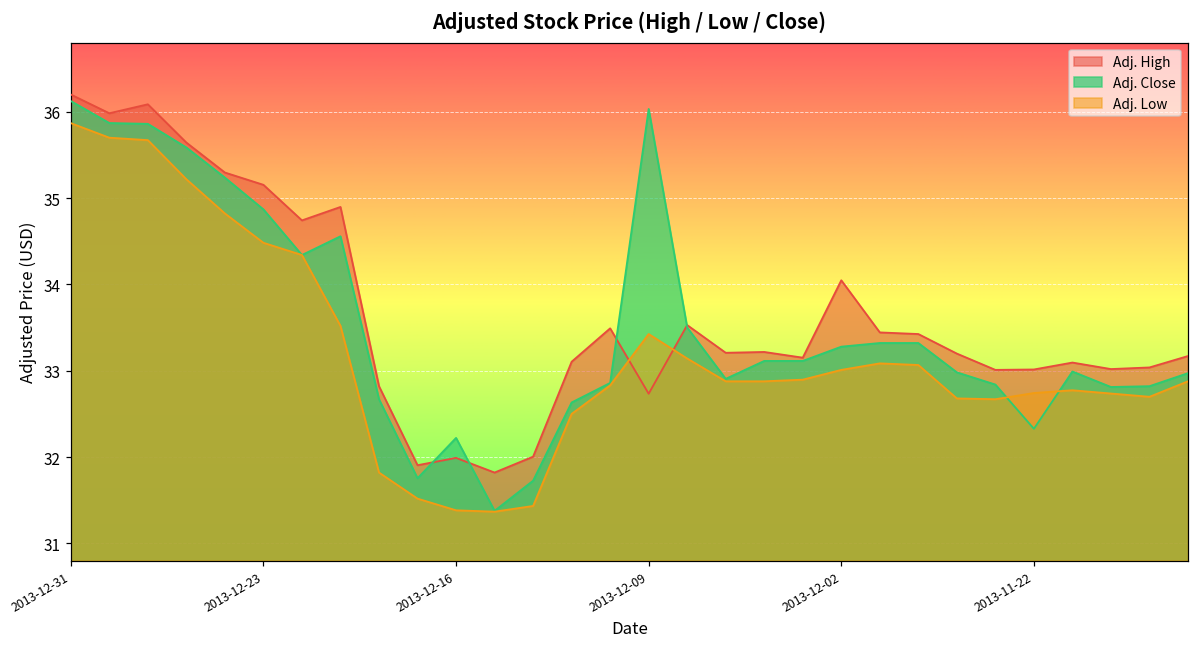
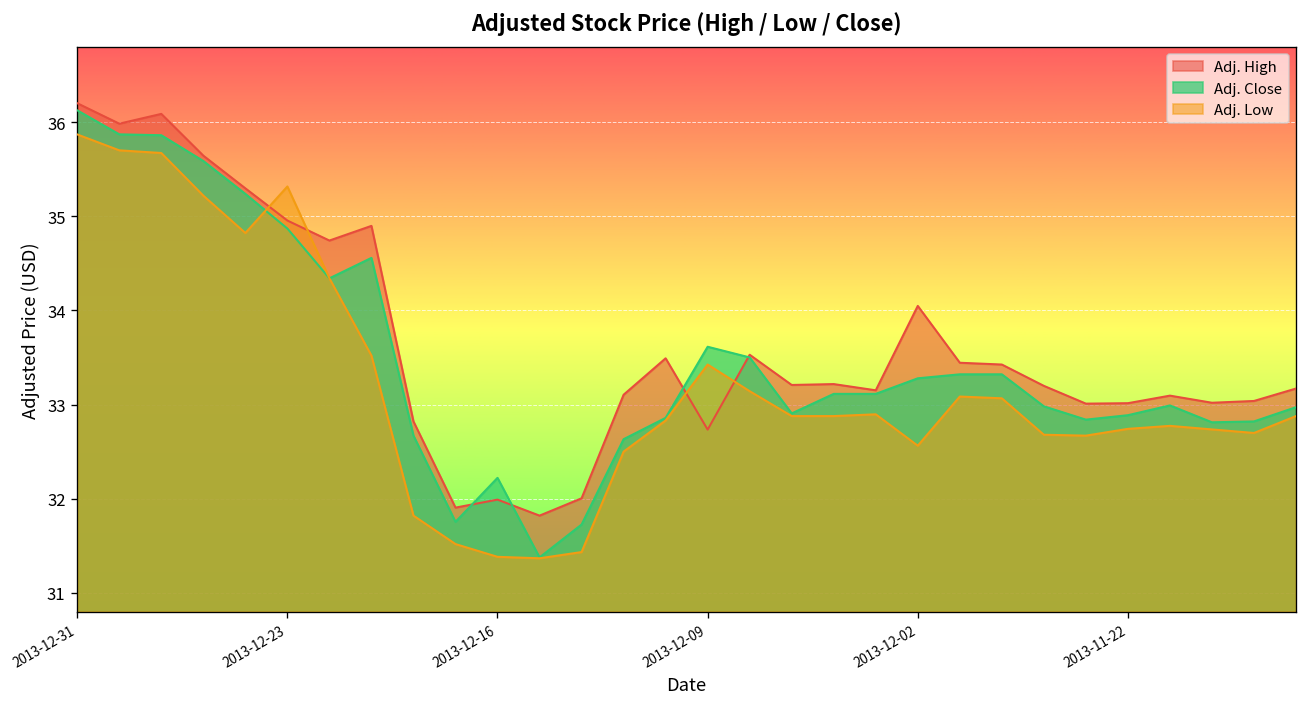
Adj. High, 2013-12-23: 35.2 -> 35.0
Adj. Low, 2013-12-23: 34.5 -> 35.3
Adj. Close, 2013-12-09: 36.0 -> 33.6
Adj. Low, 2013-12-02: 33.0 -> 32.6
Adj. Close, 2013-11-22: 32.3 -> 32.9
